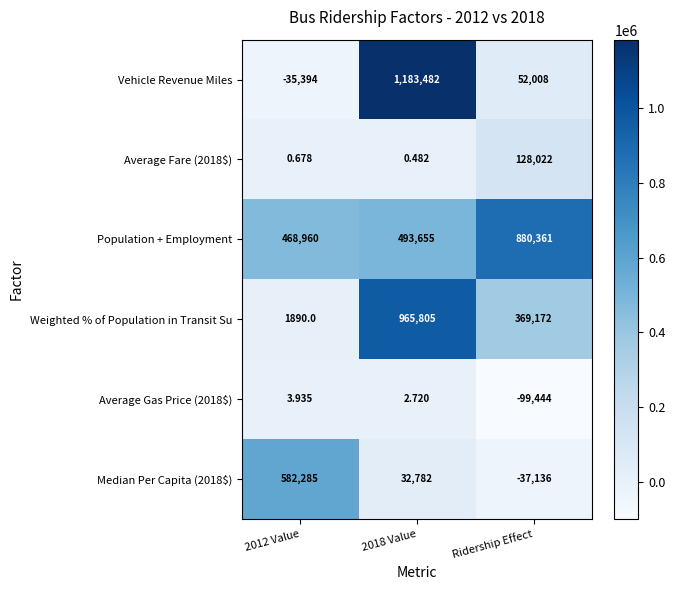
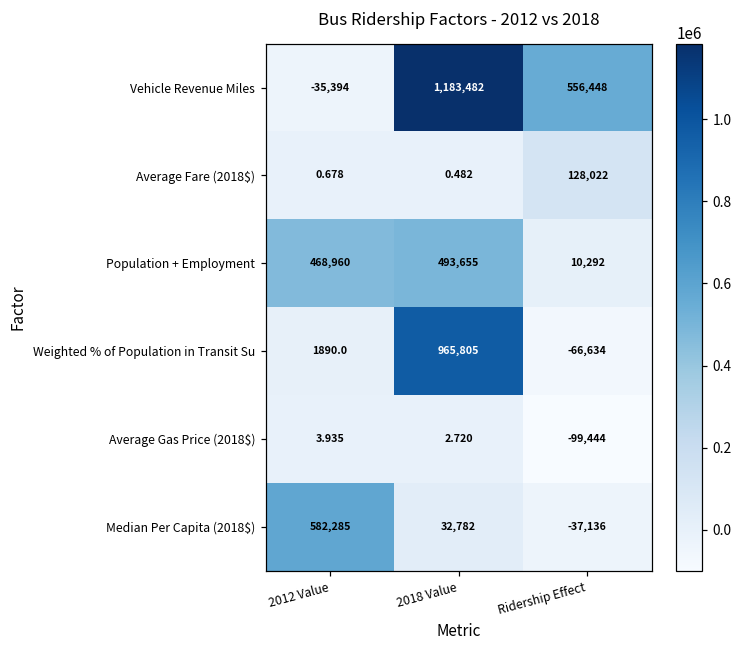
Vehicle Revenue Miles, Ridership Effect: 52,008 -> 556,448
Population + Employment, Ridership Effect: 880,361 -> 10,292
Weighted % of Population in Transit Su, Ridership Effect: 369,172 -> -66,634
